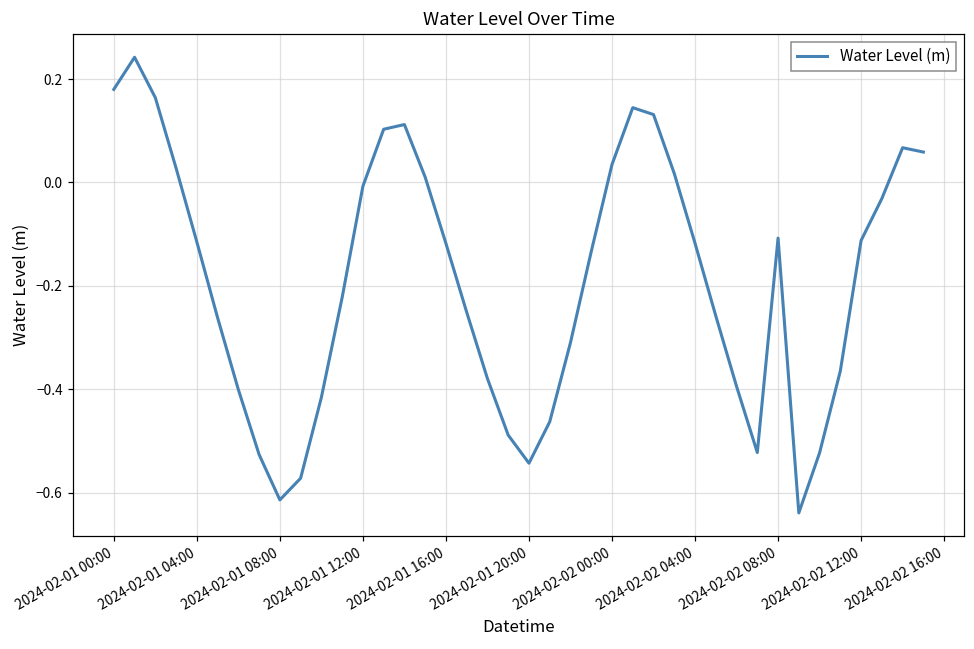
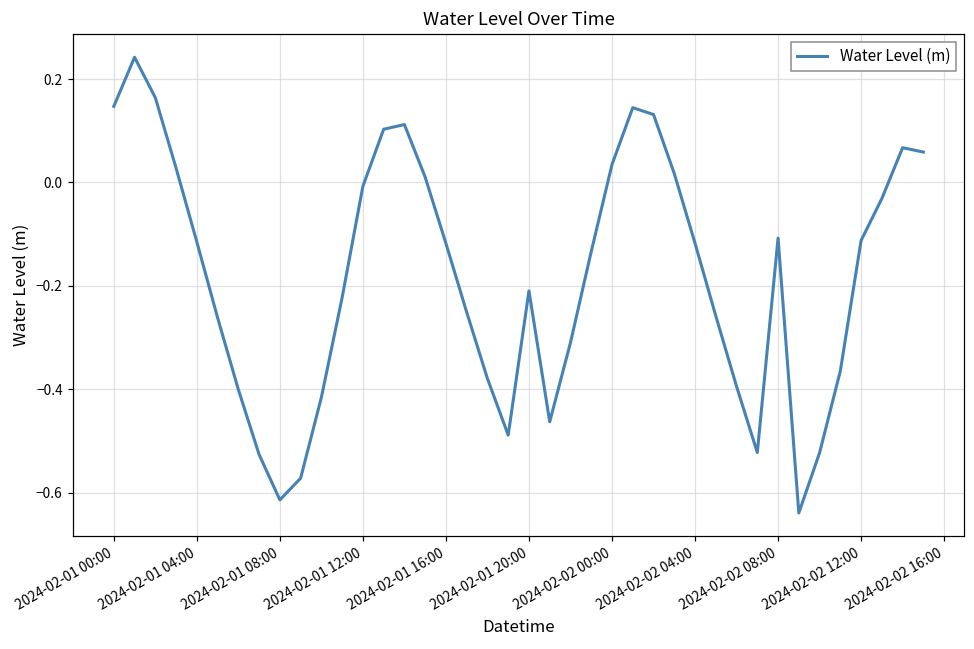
2024-02-01 00:00: 0.18 -> 0.15
2024-02-01 20:00: -0.54 -> -0.21
